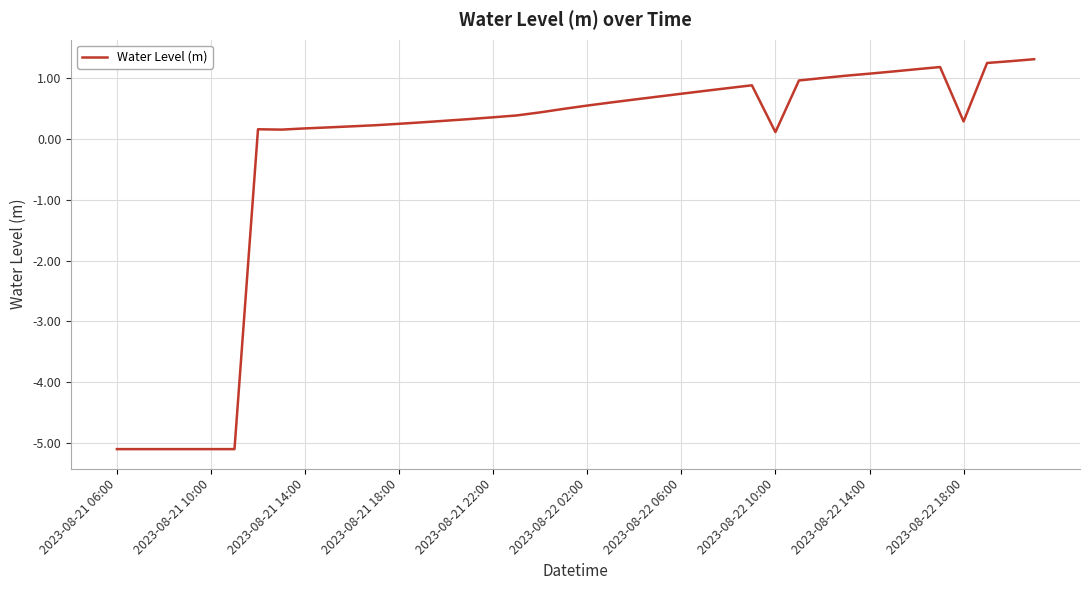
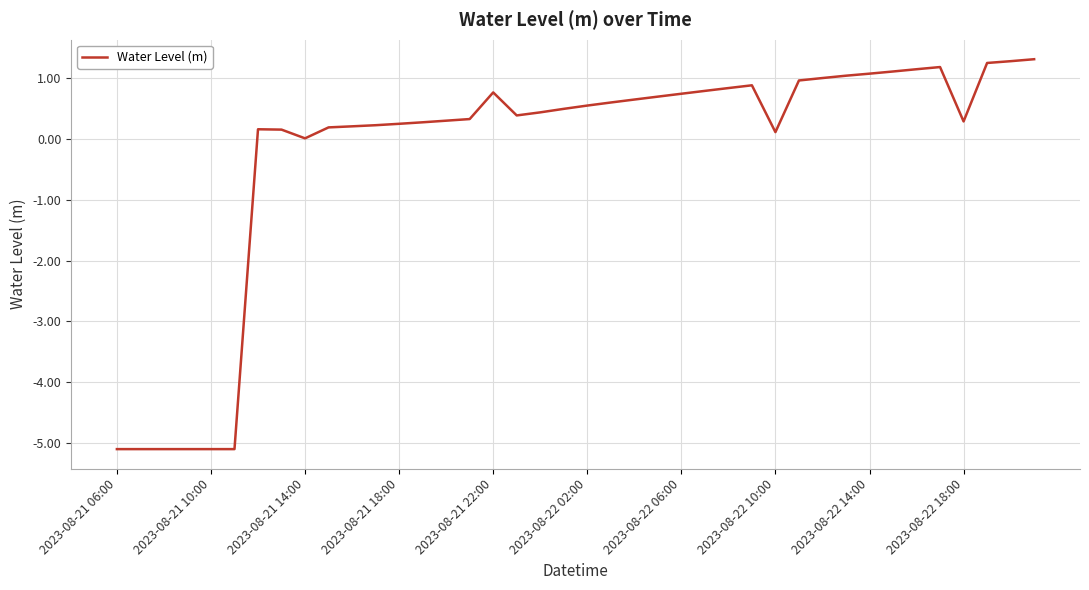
2023-08-21 14:00: 0.2 -> 0.0
2023-08-21 22:00: 0.4 -> 0.8
